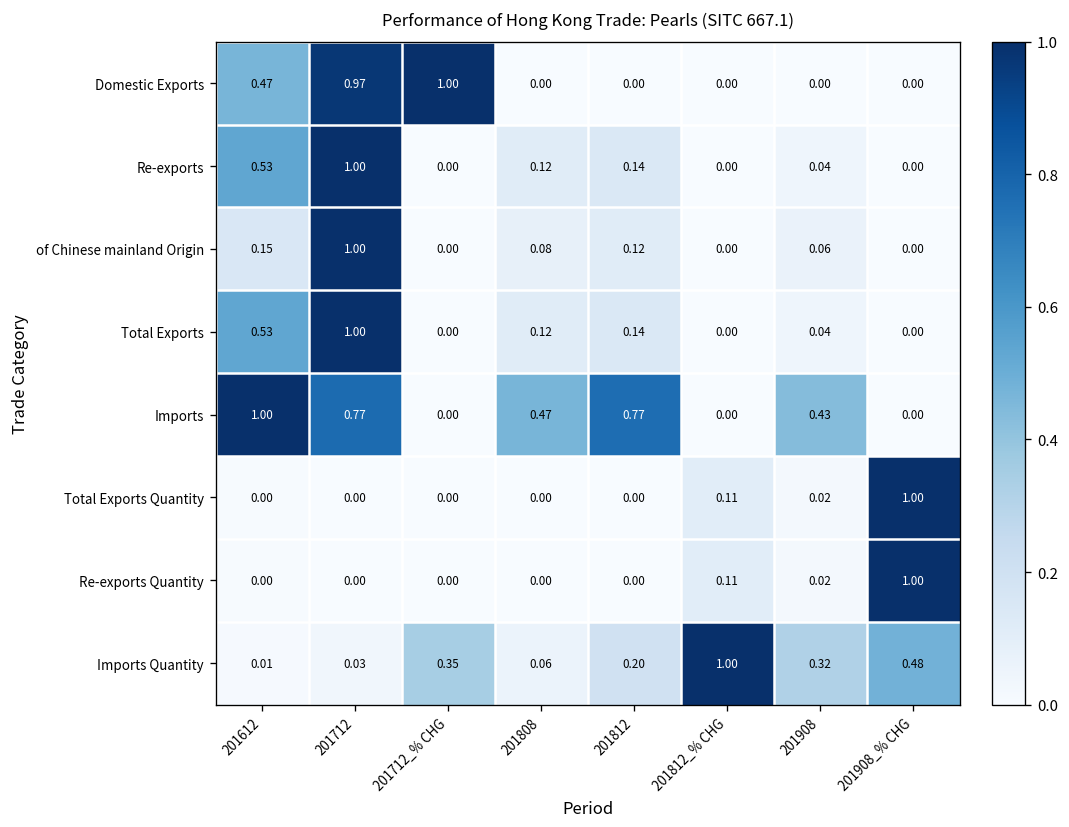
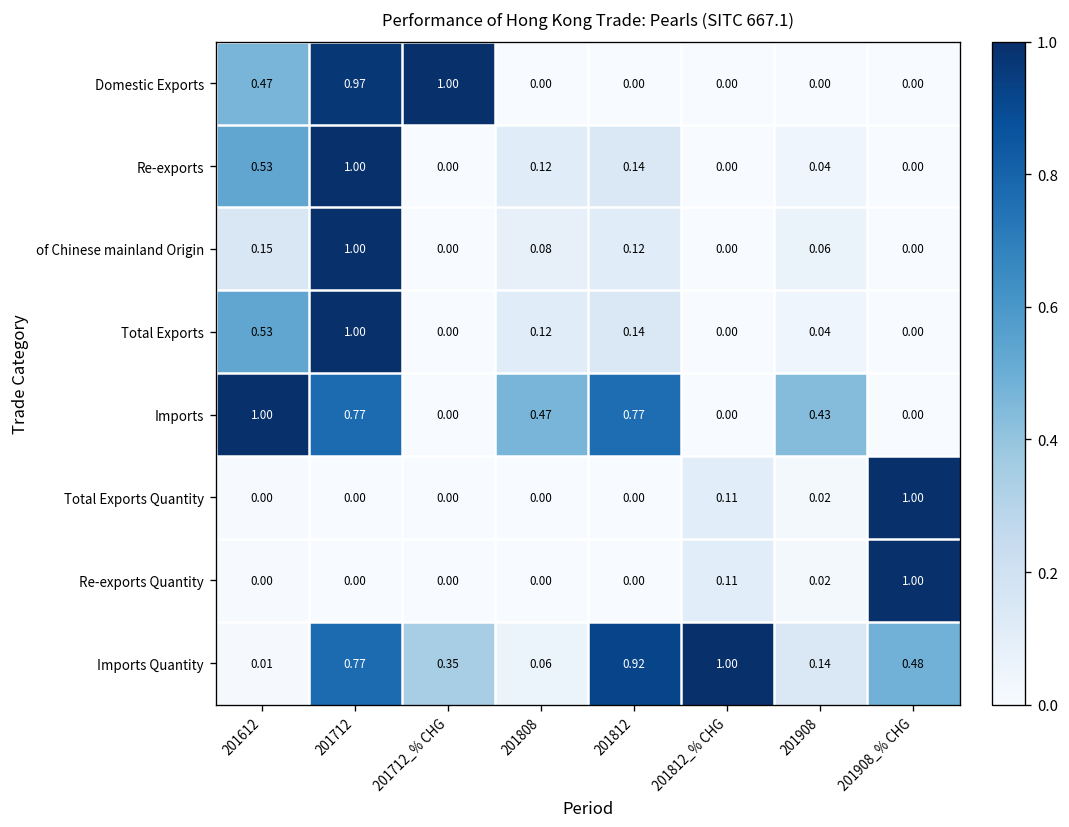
Imports Quantity, 201712: 0.03 -> 0.77
Imports Quantity, 201812: 0.20 -> 0.92
Imports Quantity, 201908: 0.32 -> 0.14
